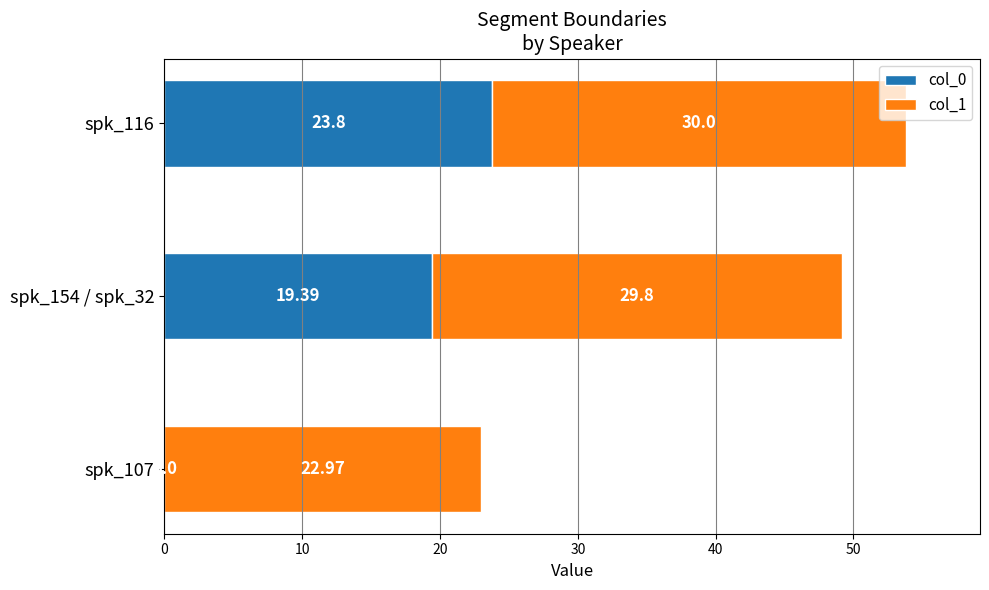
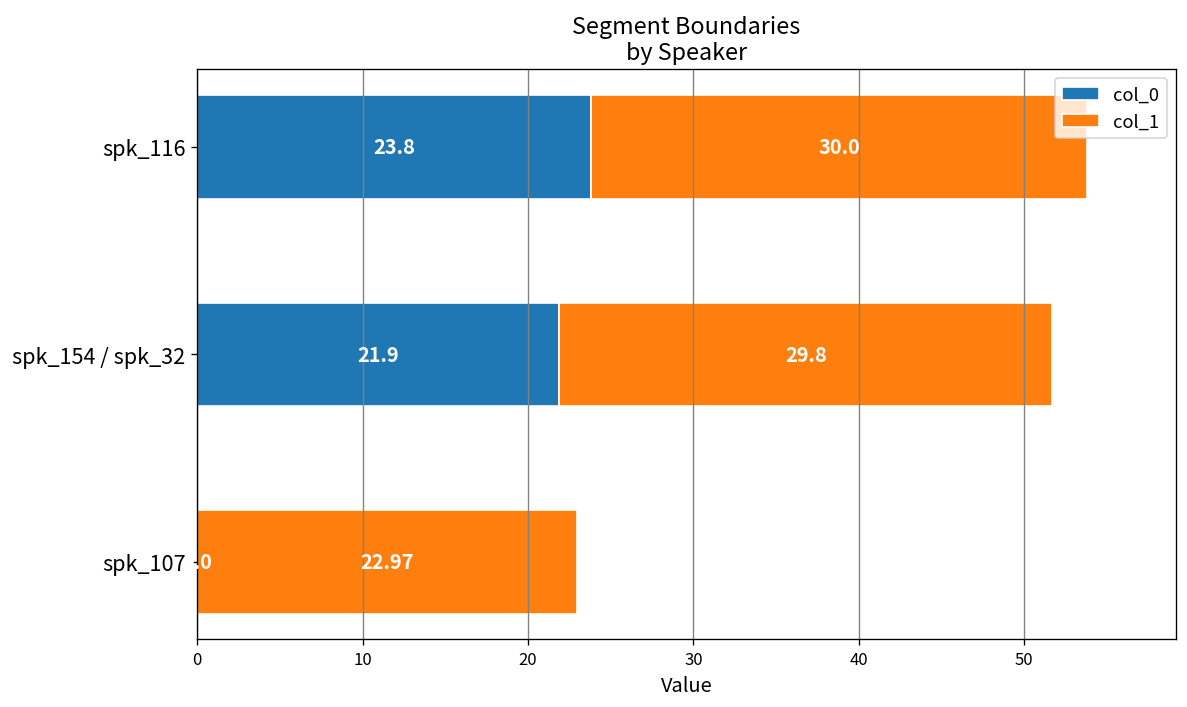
col_0, spk_154 / spk_32: 19.39 -> 21.9
